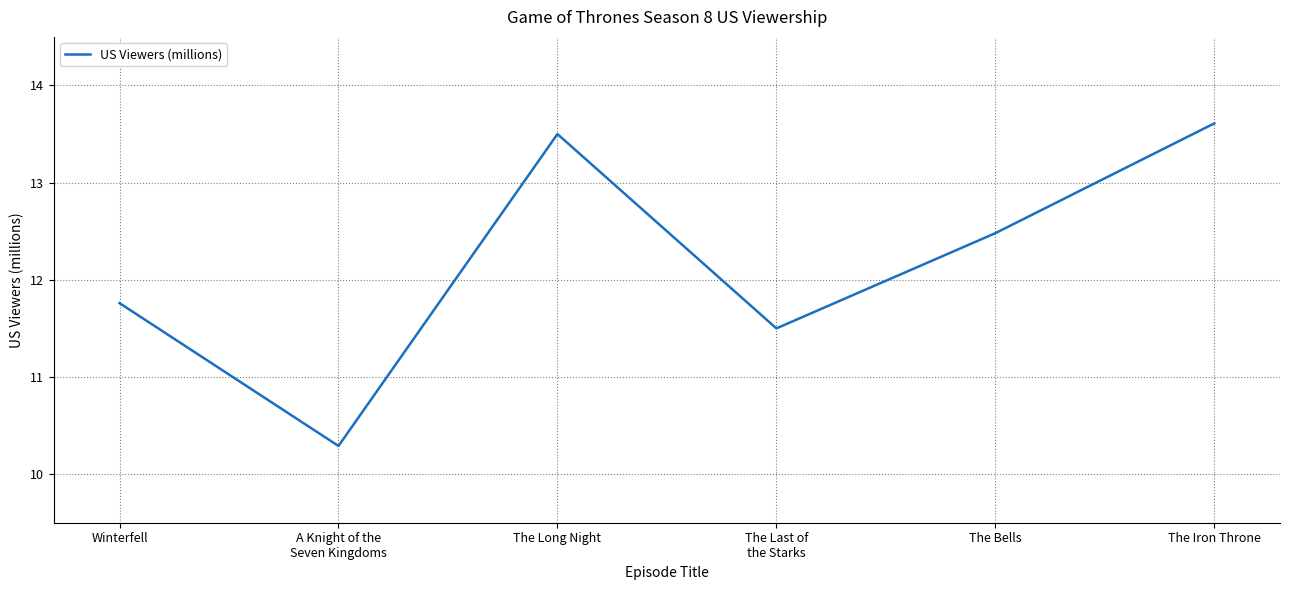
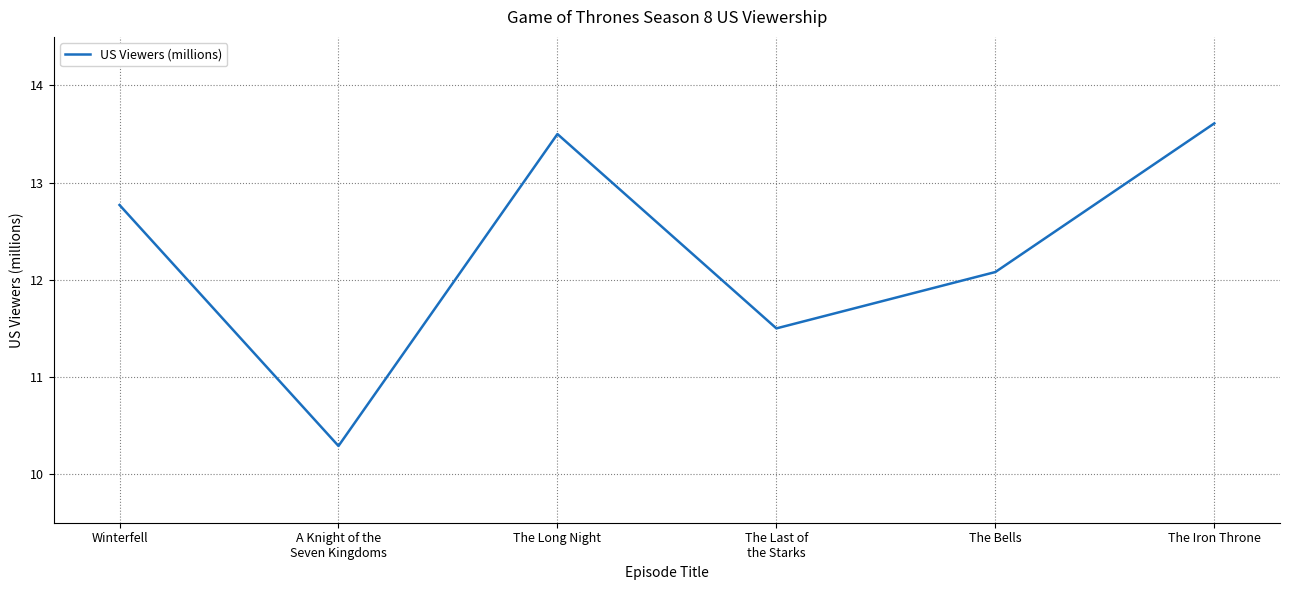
Winterfell: 11.8 -> 12.8
The Bells: 12.5 -> 12.1
